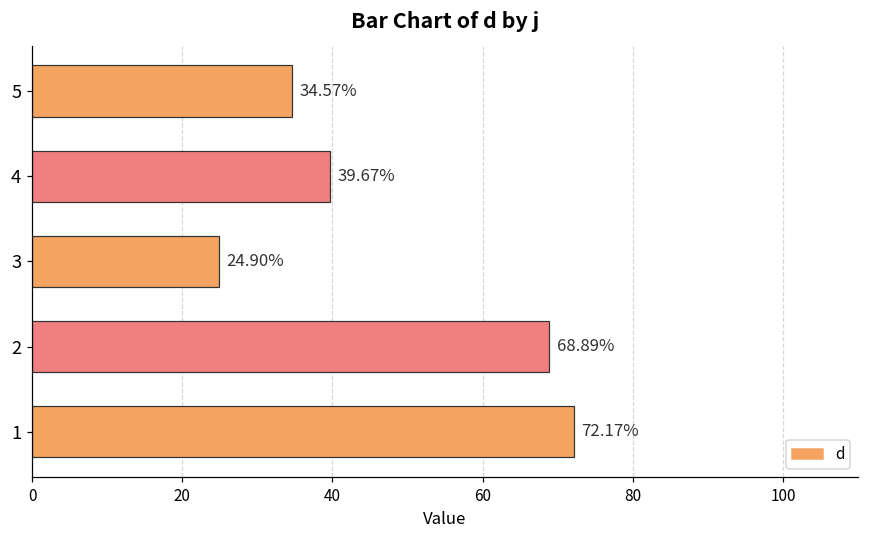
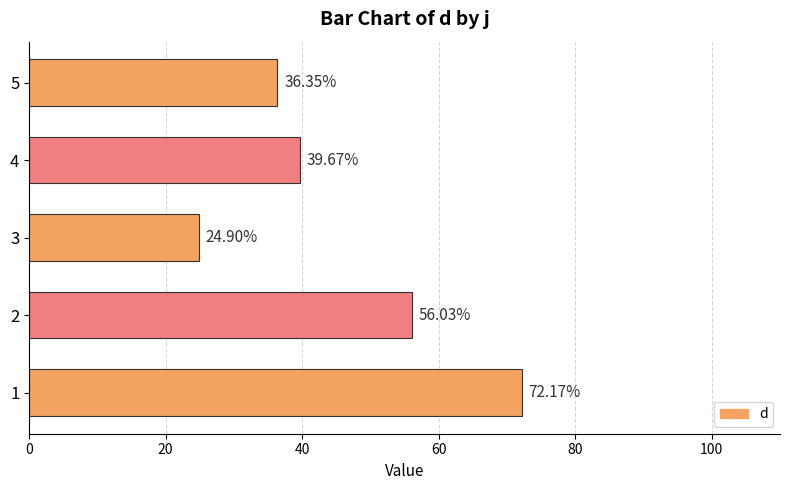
5: 34.57% -> 36.35%
2: 68.89% -> 56.03%
